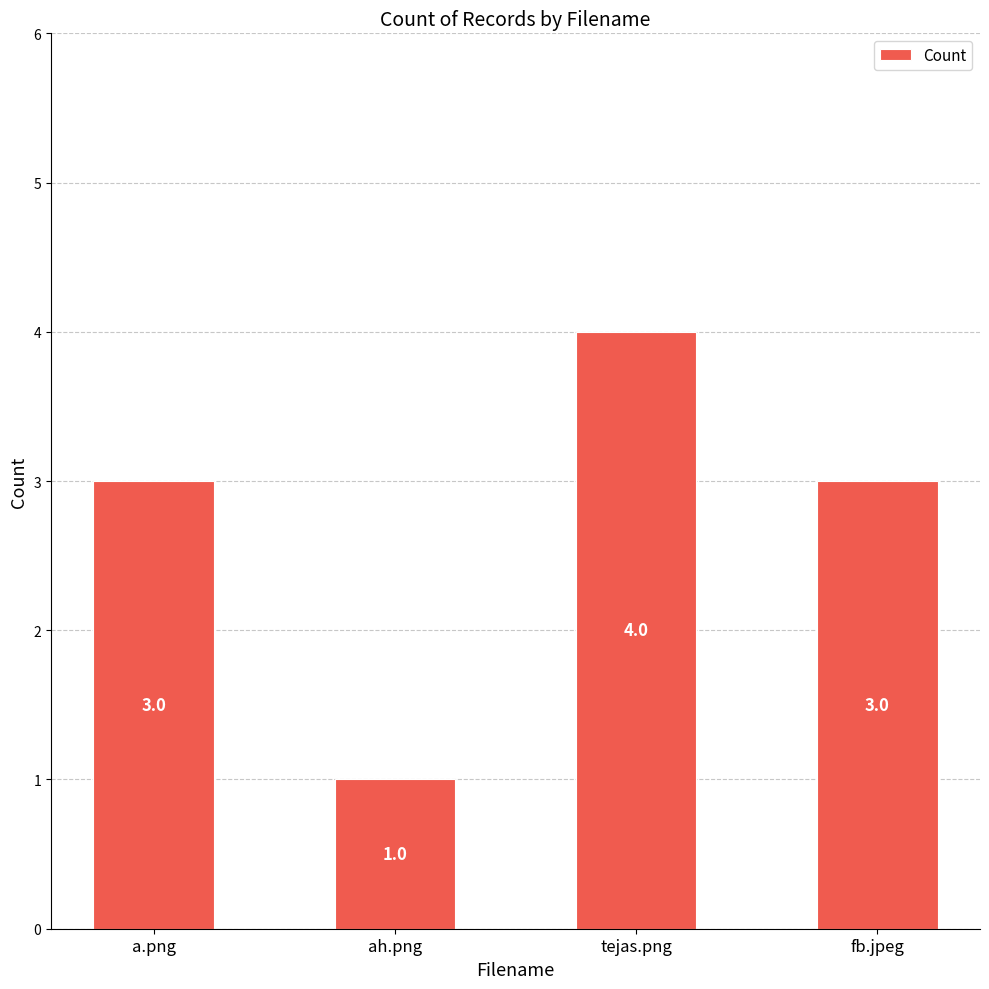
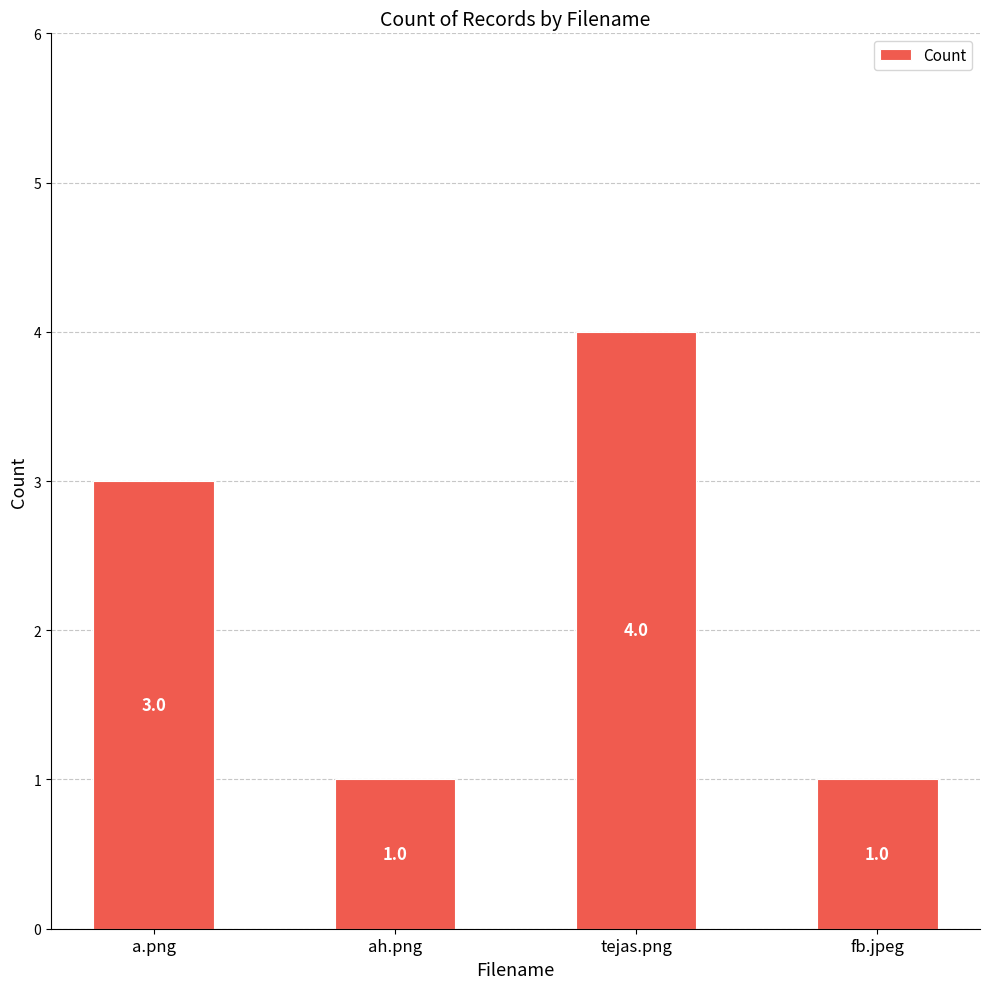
fb.jpeg: 3.0 -> 1.0
